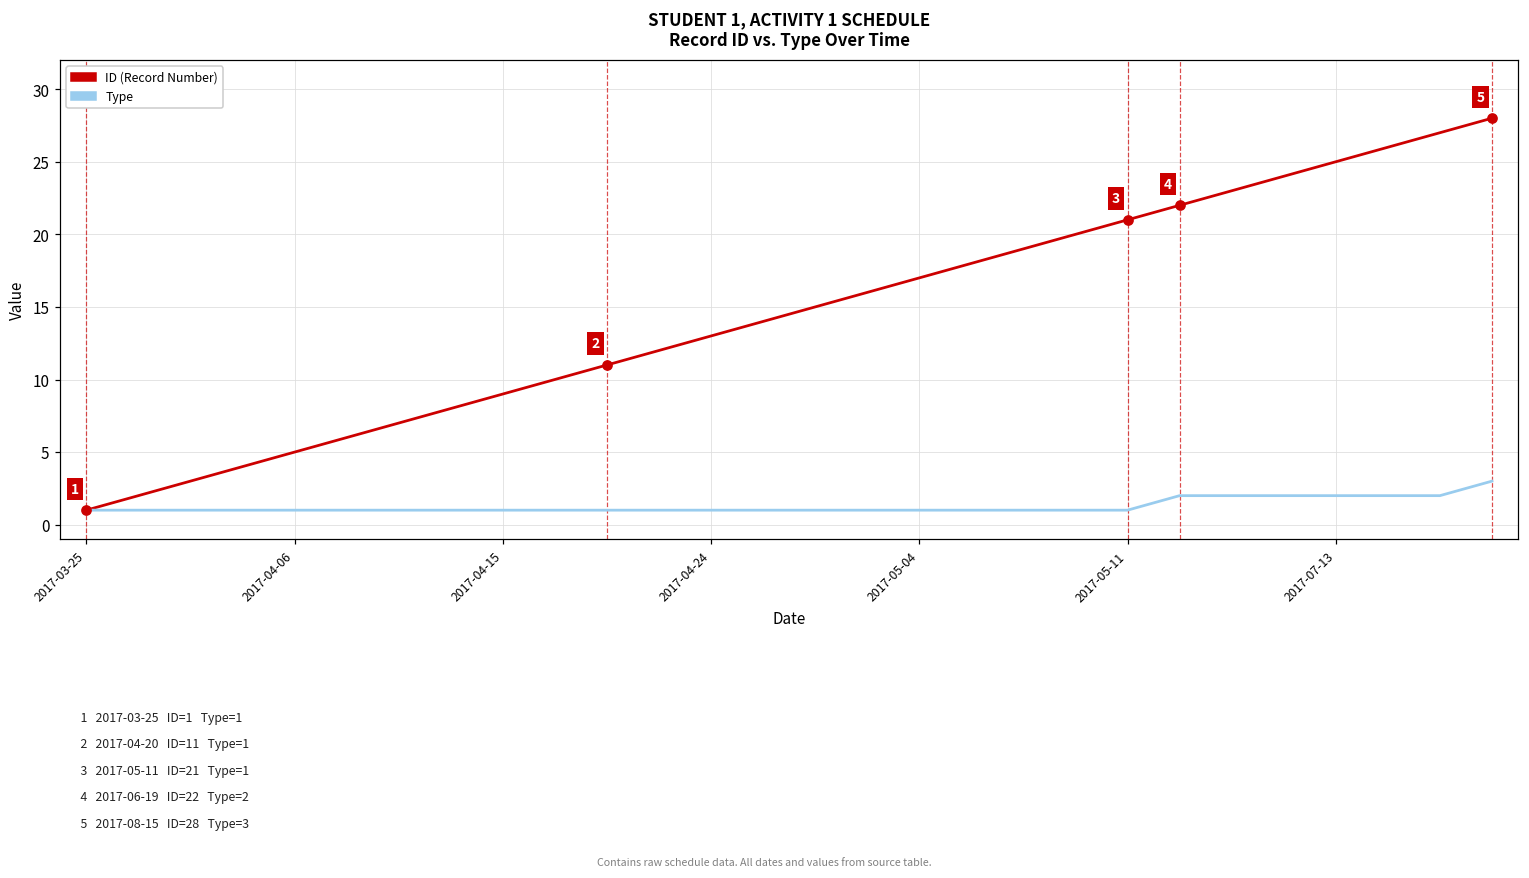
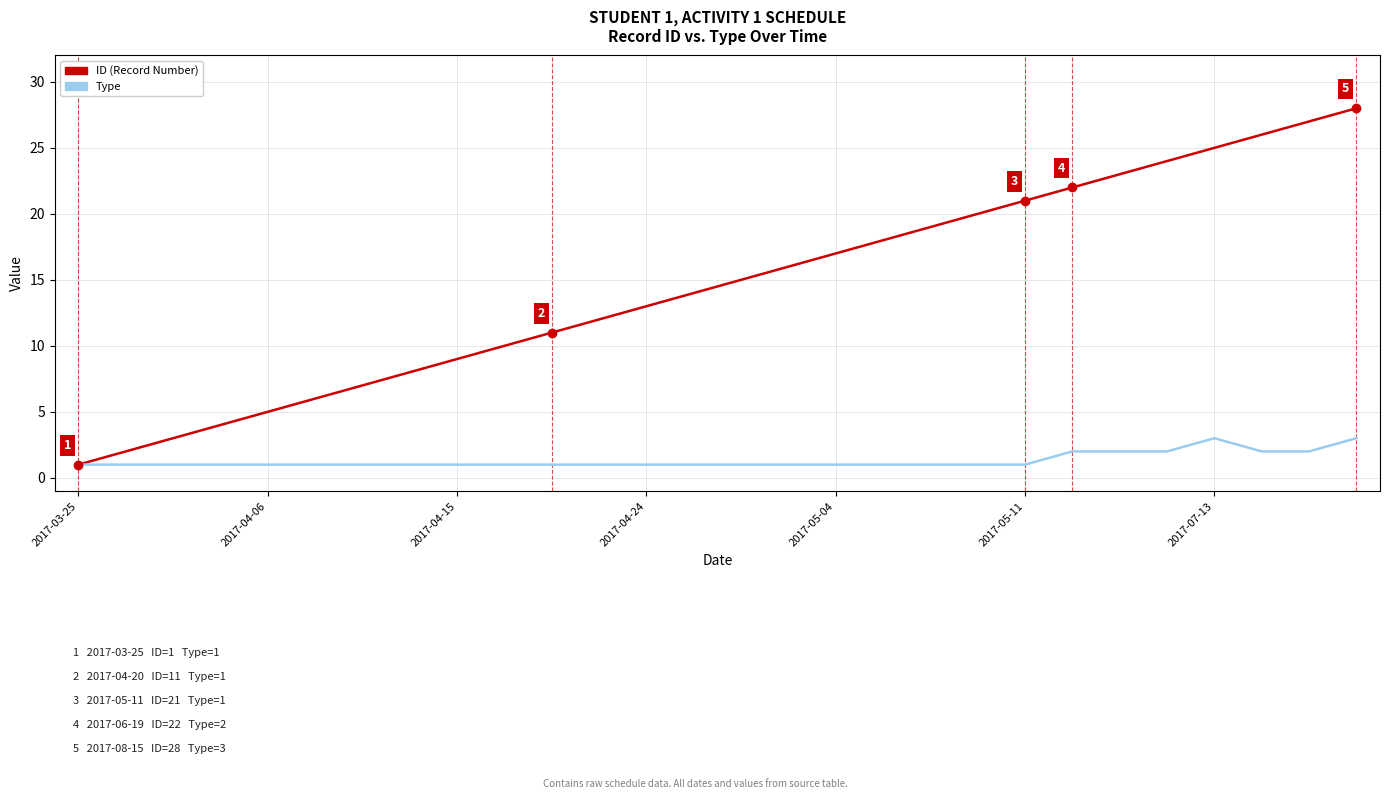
Type, 2017-07-13: 2 -> 3
